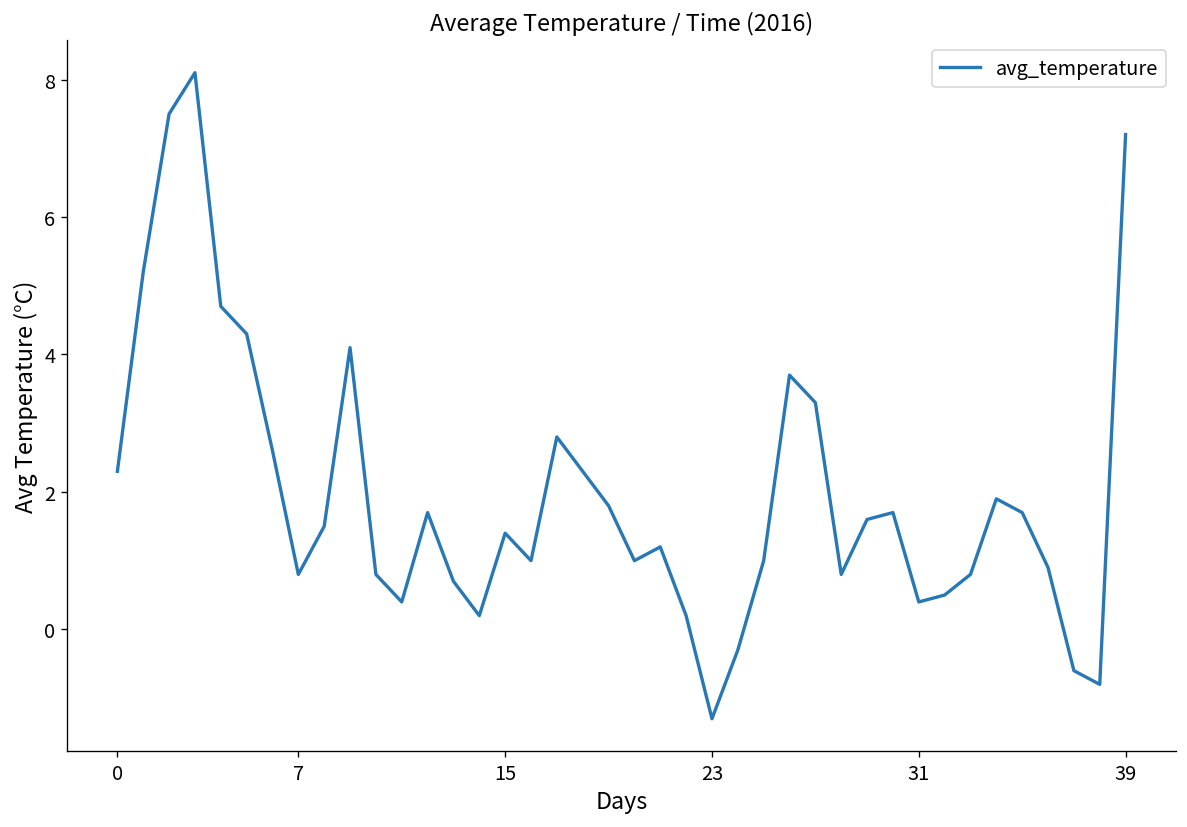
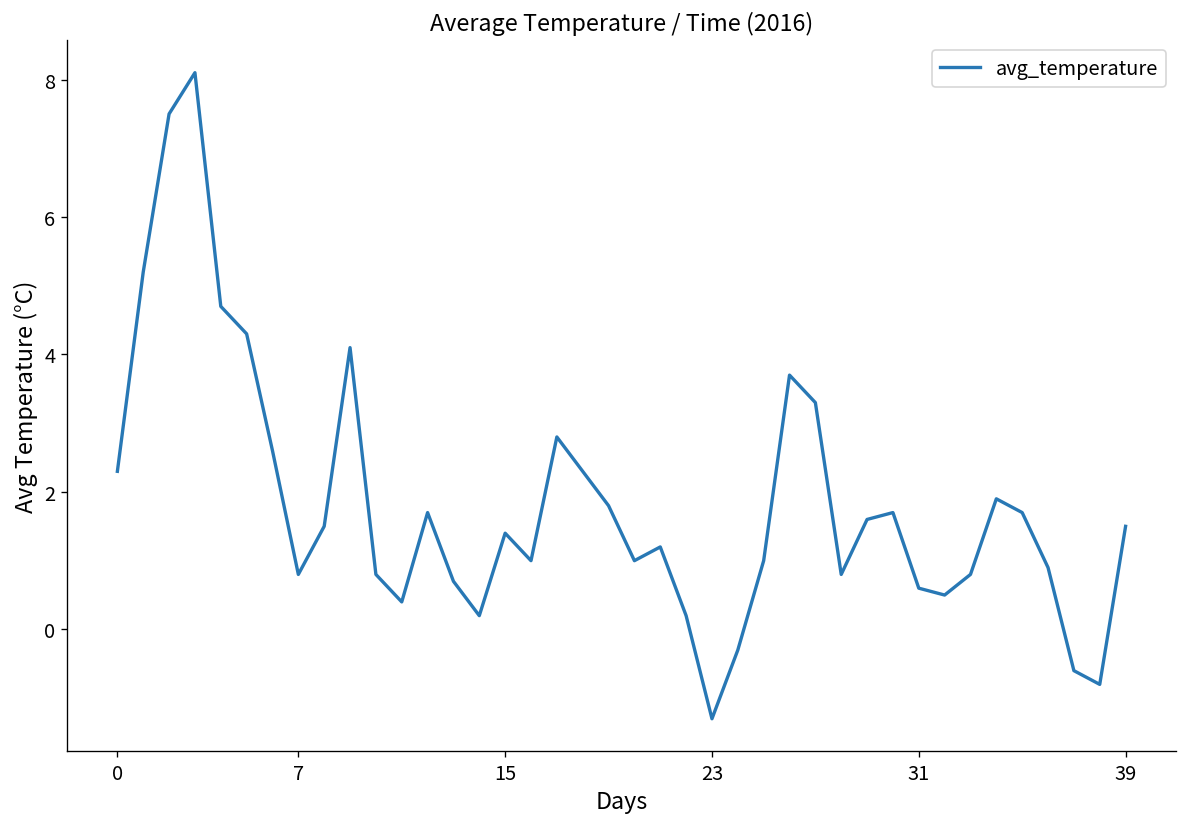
31: 0.4 -> 0.6
39: 7.2 -> 1.5
